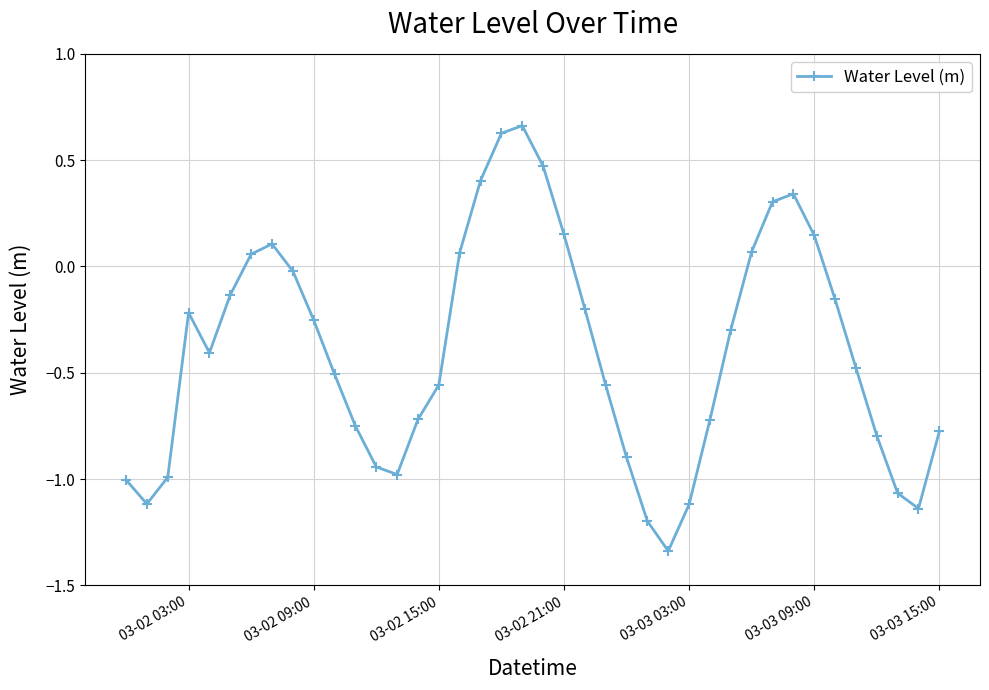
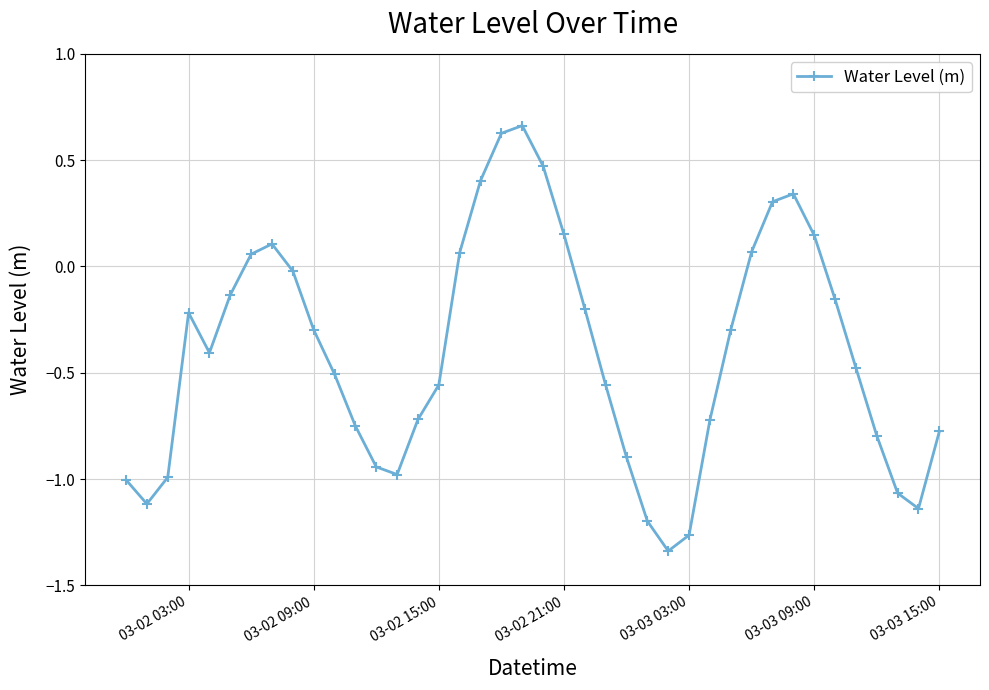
03-02 09:00: -0.25 -> -0.30
03-03 03:00: -1.12 -> -1.26
